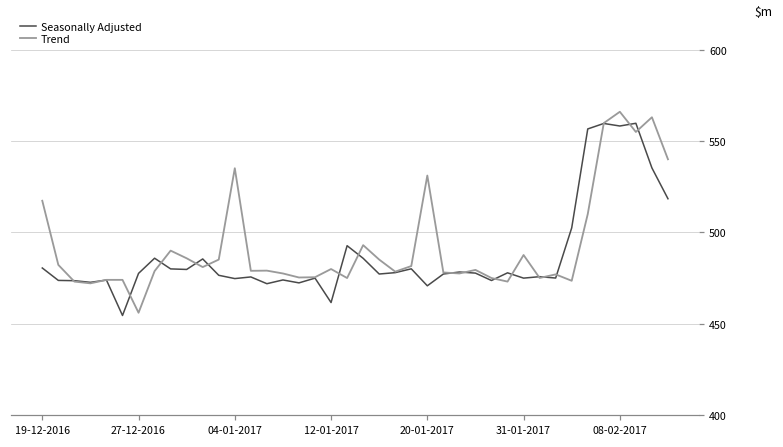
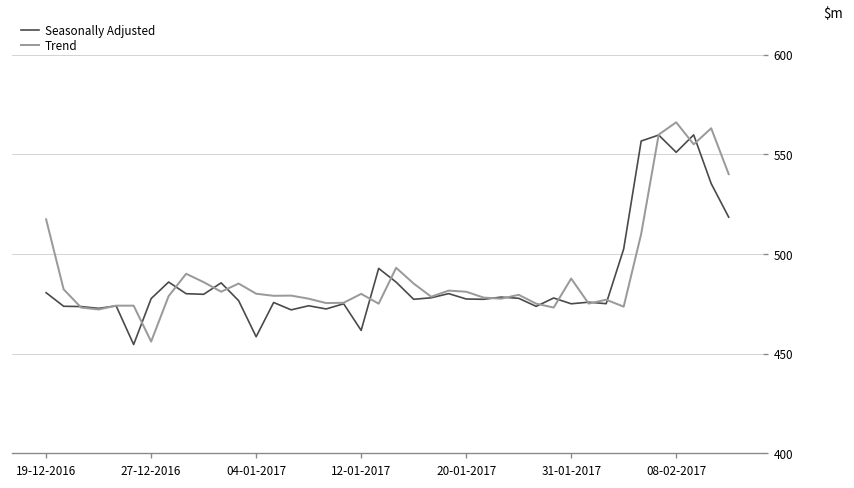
Seasonally Adjusted, 04-01-2017: 475 -> 458
Trend, 04-01-2017: 535 -> 480
Seasonally Adjusted, 20-01-2017: 471 -> 477
Trend, 20-01-2017: 531 -> 481
Seasonally Adjusted, 08-02-2017: 558 -> 551
